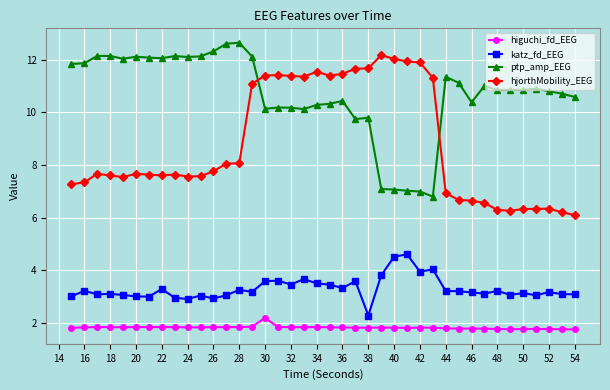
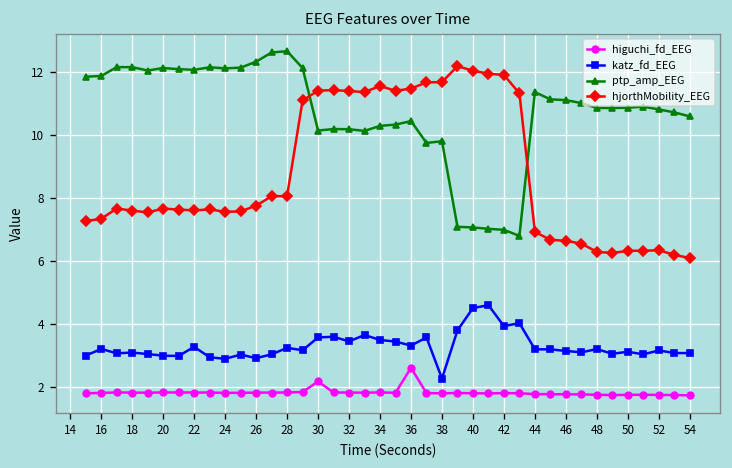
higuchi_fd_EEG, 36: 1.8 -> 2.6
ptp_amp_EEG, 46: 10.4 -> 11.1
